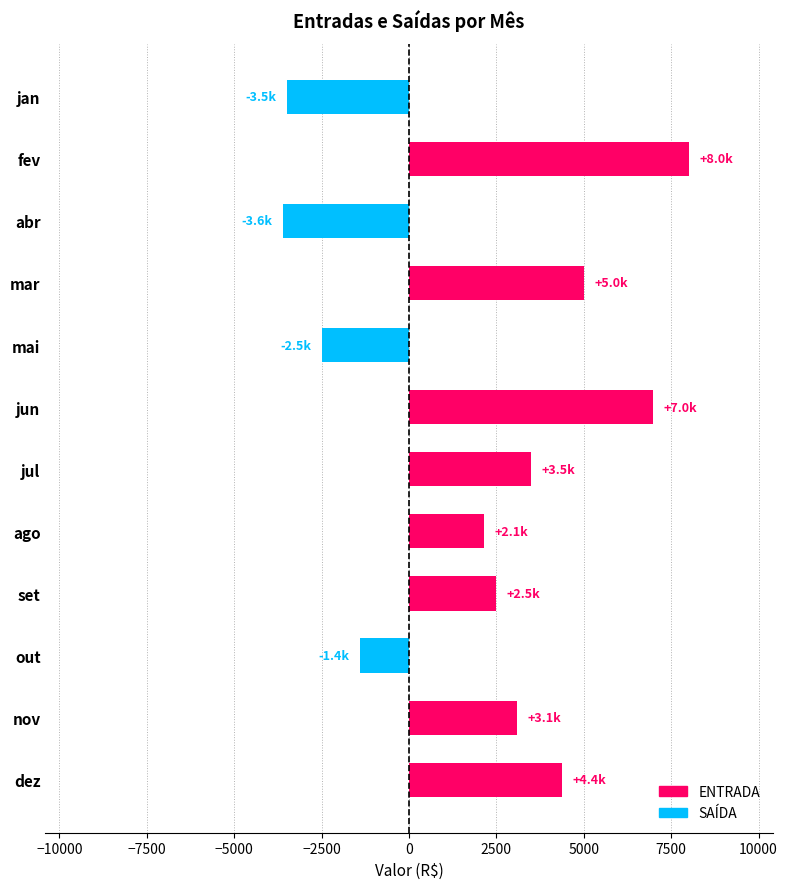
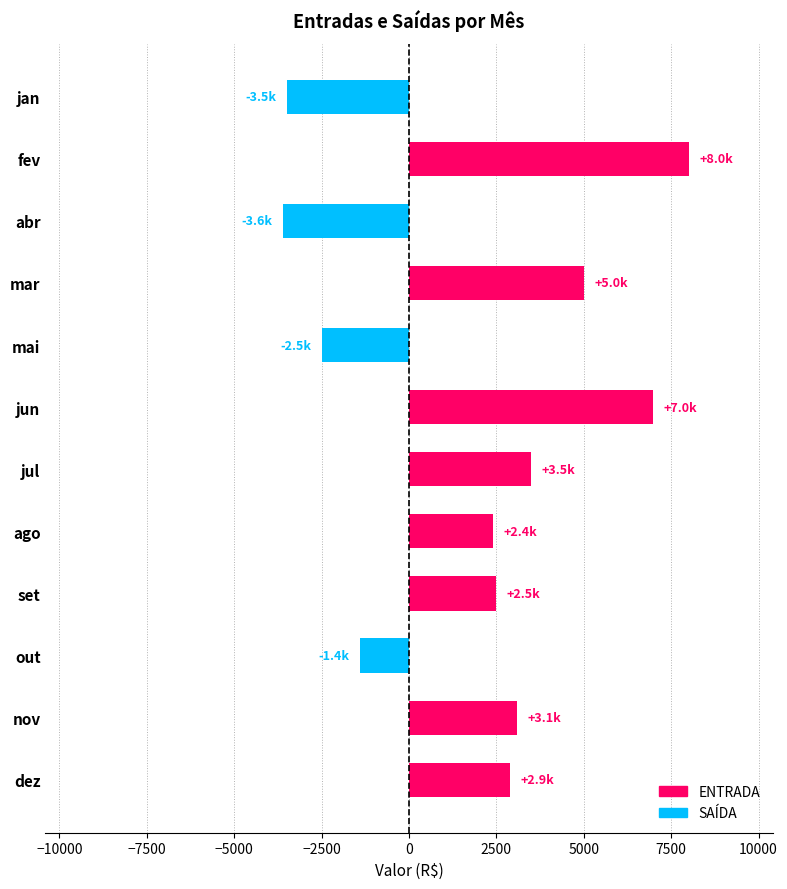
ago: +2.1k -> +2.4k
dez: +4.4k -> +2.9k
